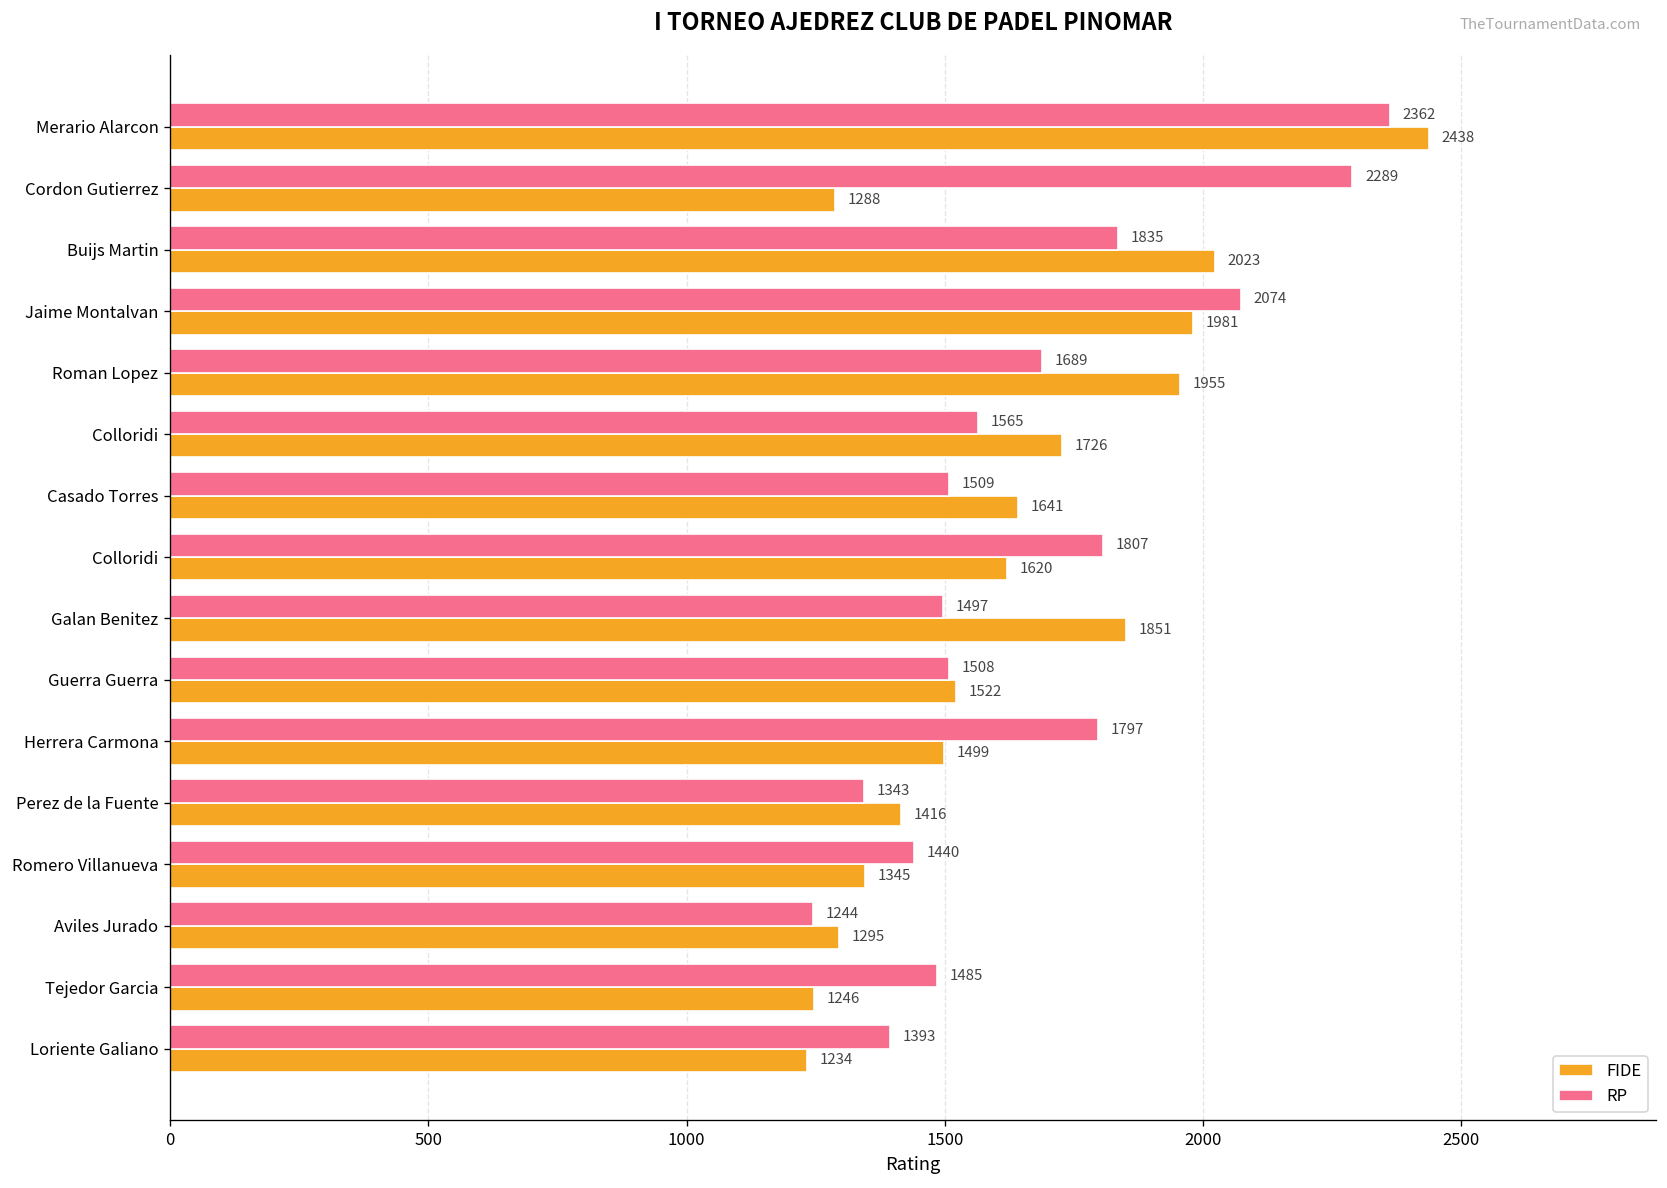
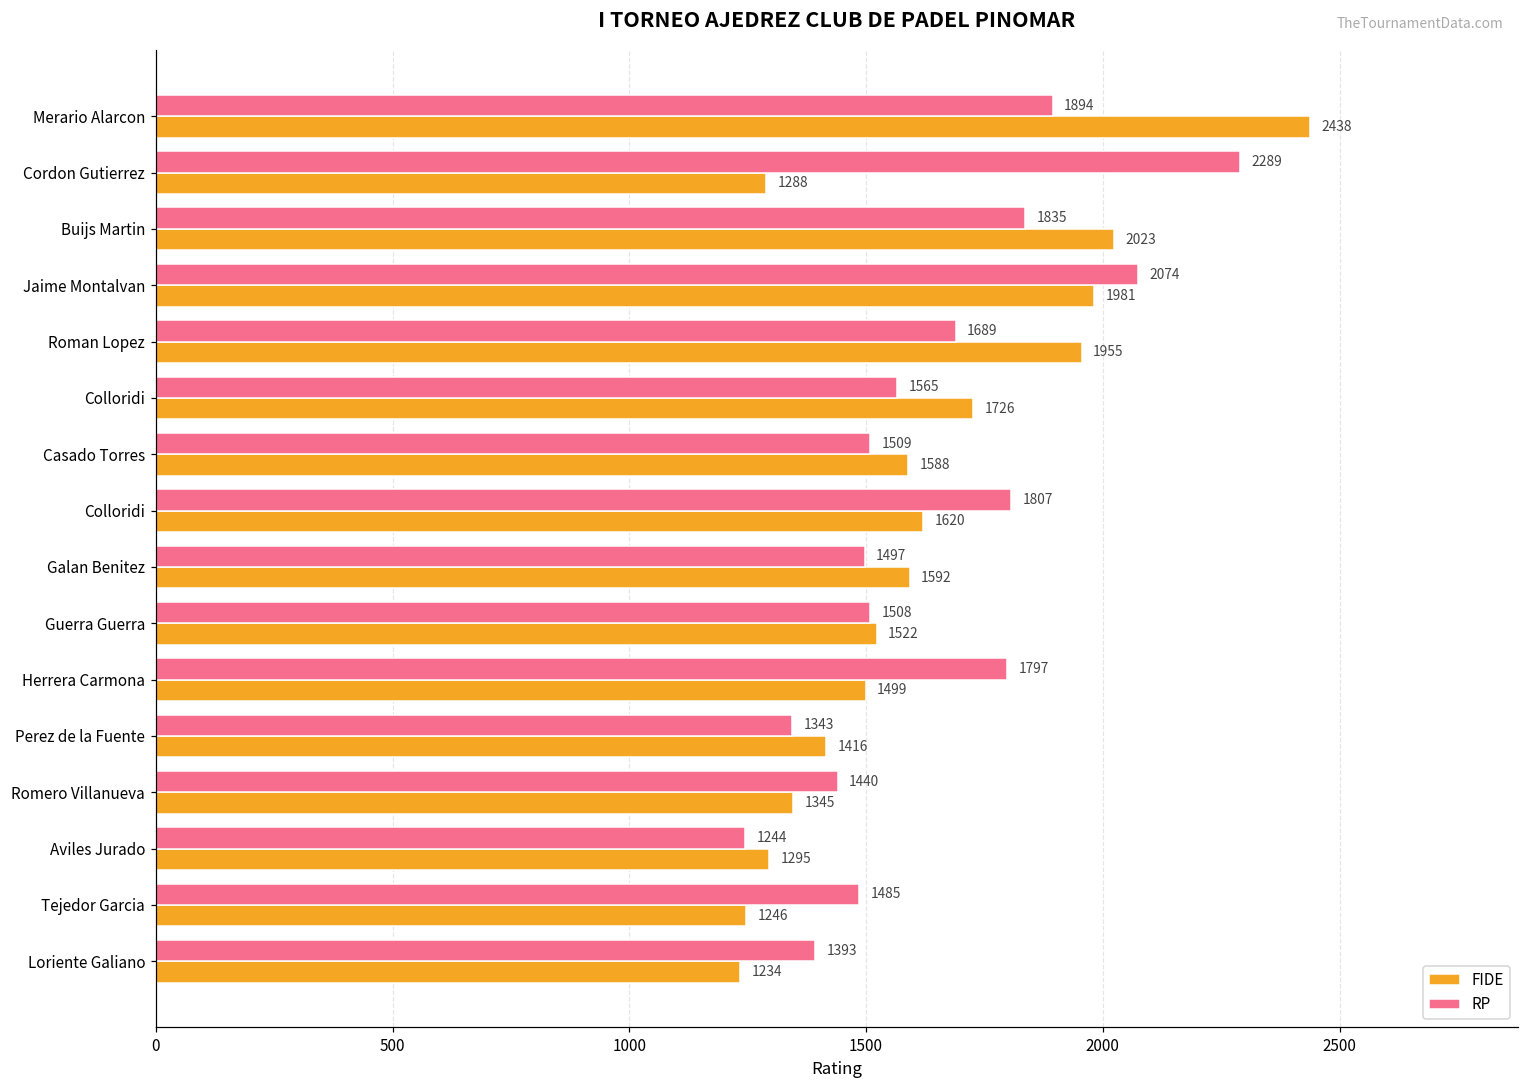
RP, Merario Alarcon: 2362 -> 1894
FIDE, Casado Torres: 1641 -> 1588
FIDE, Galan Benitez: 1851 -> 1592
